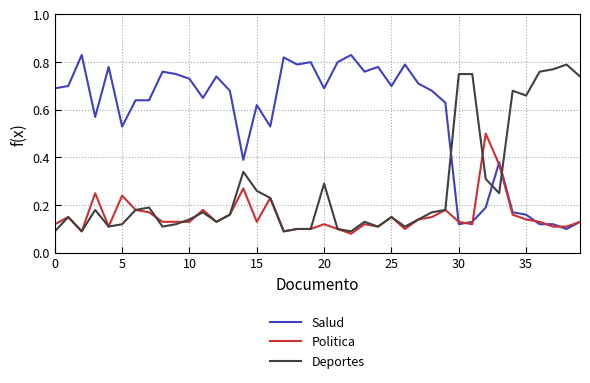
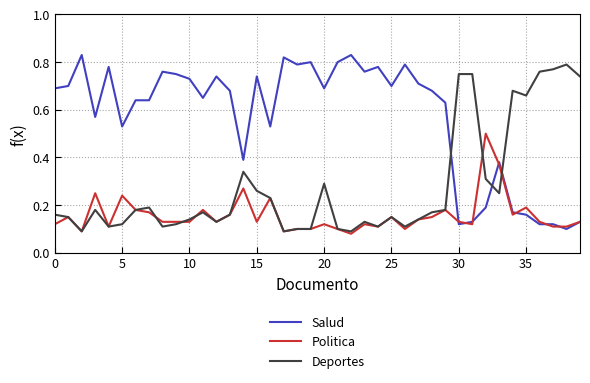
Deportes, 0: 0.09 -> 0.16
Salud, 15: 0.62 -> 0.74
Politica, 35: 0.14 -> 0.19
